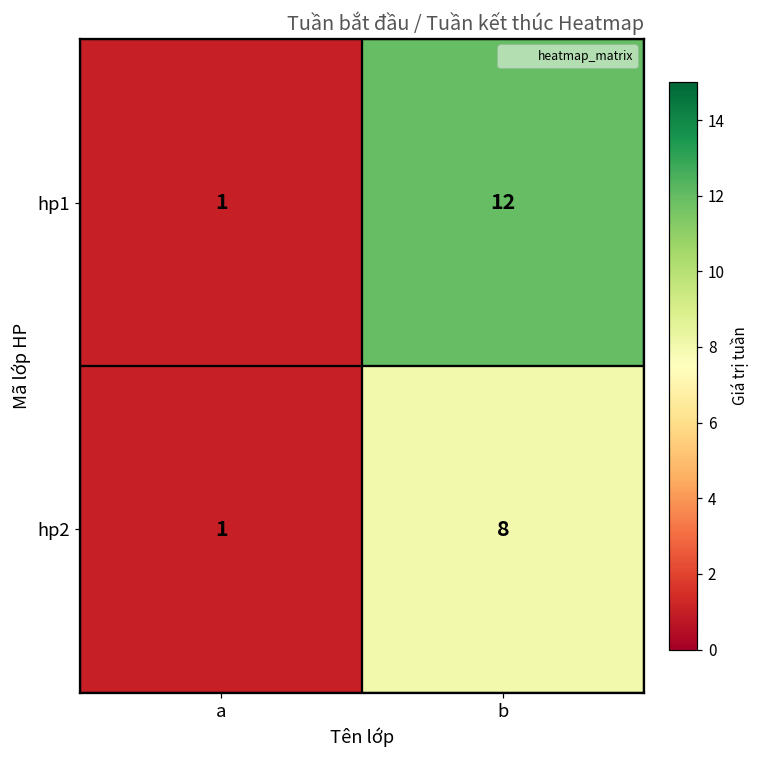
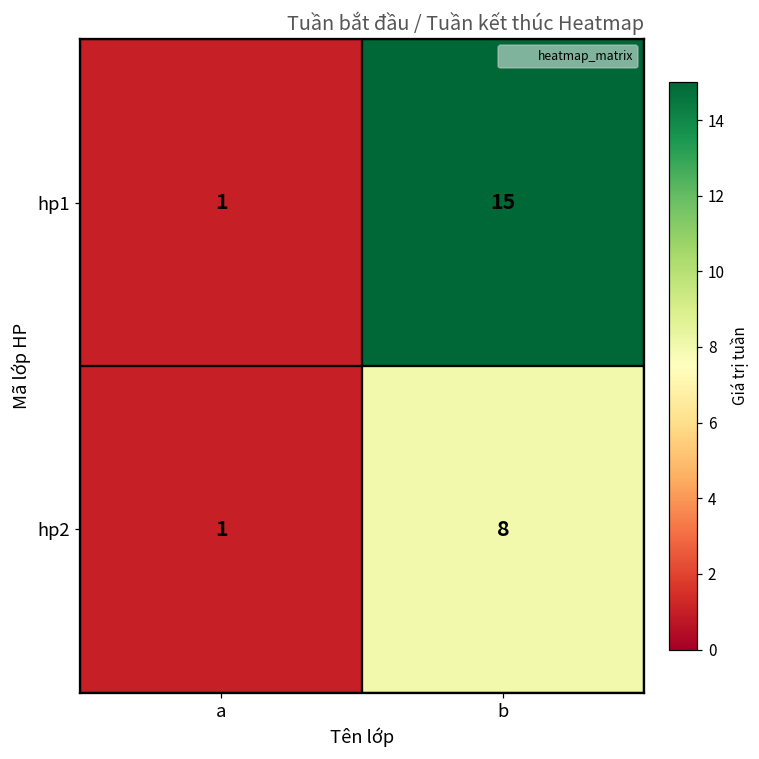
hp1, b: 12 -> 15
